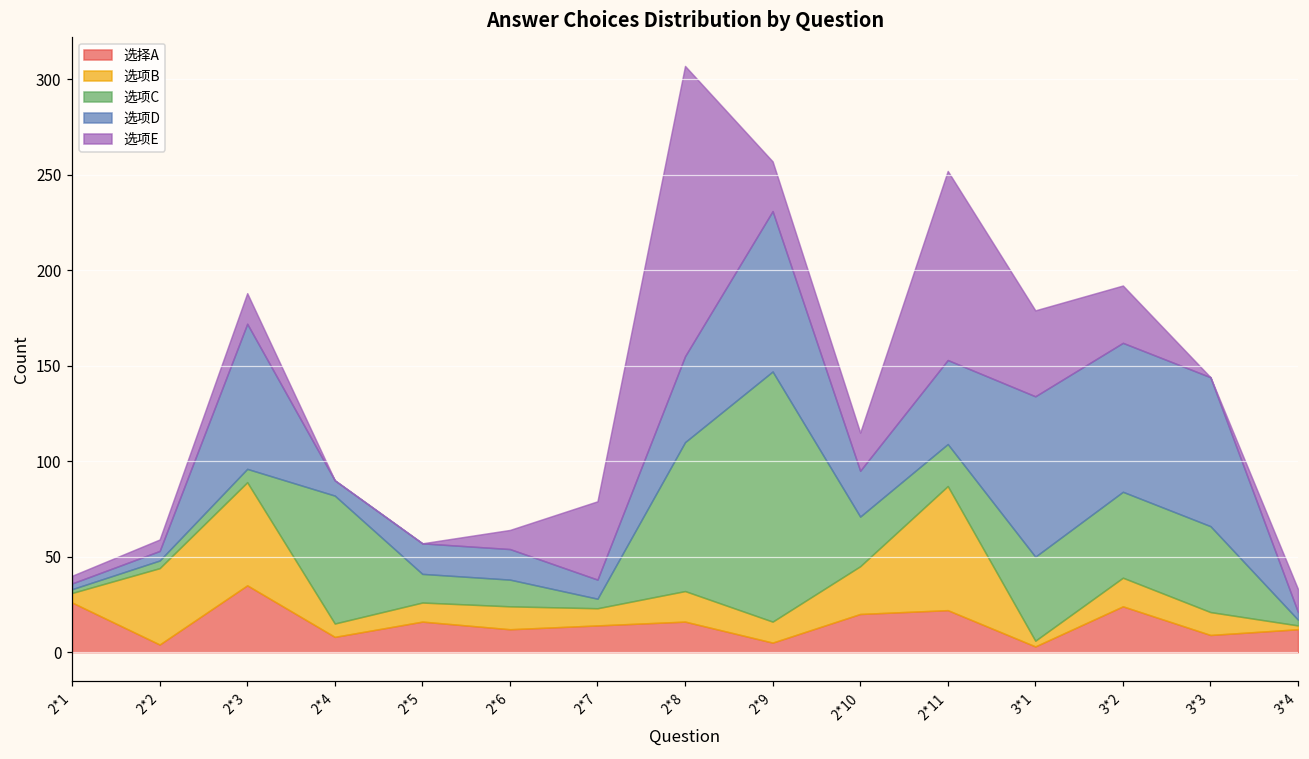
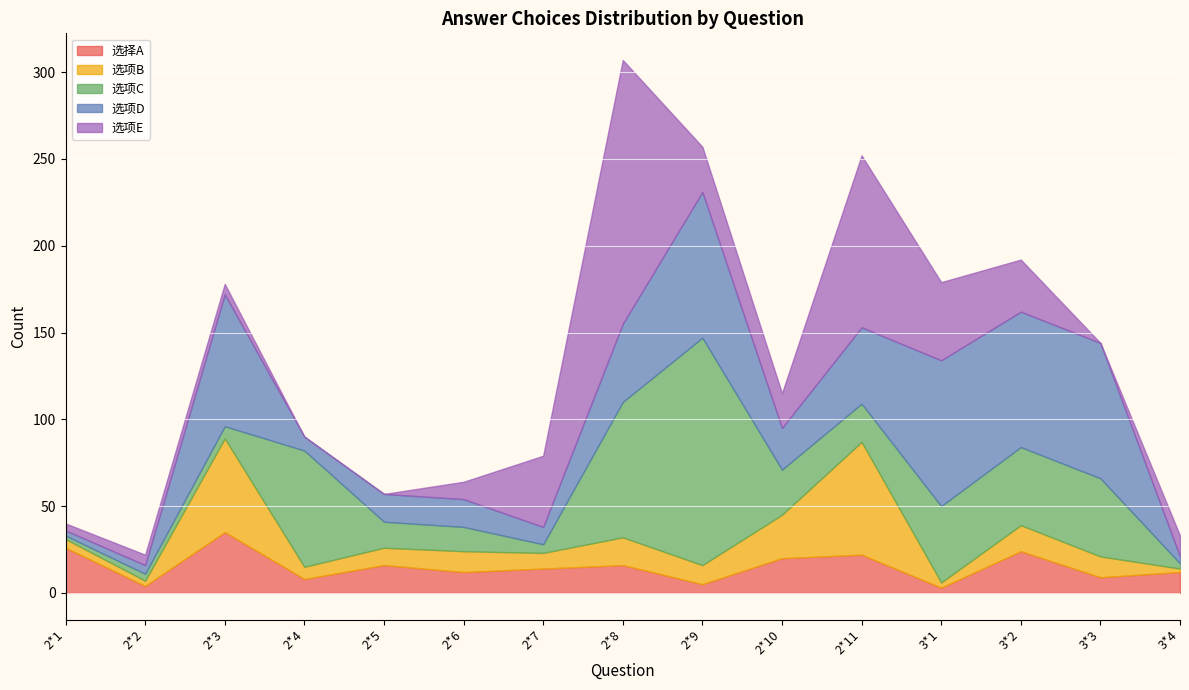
选项B, 2*2: 40 -> 3
选项E, 2*3: 16 -> 6
